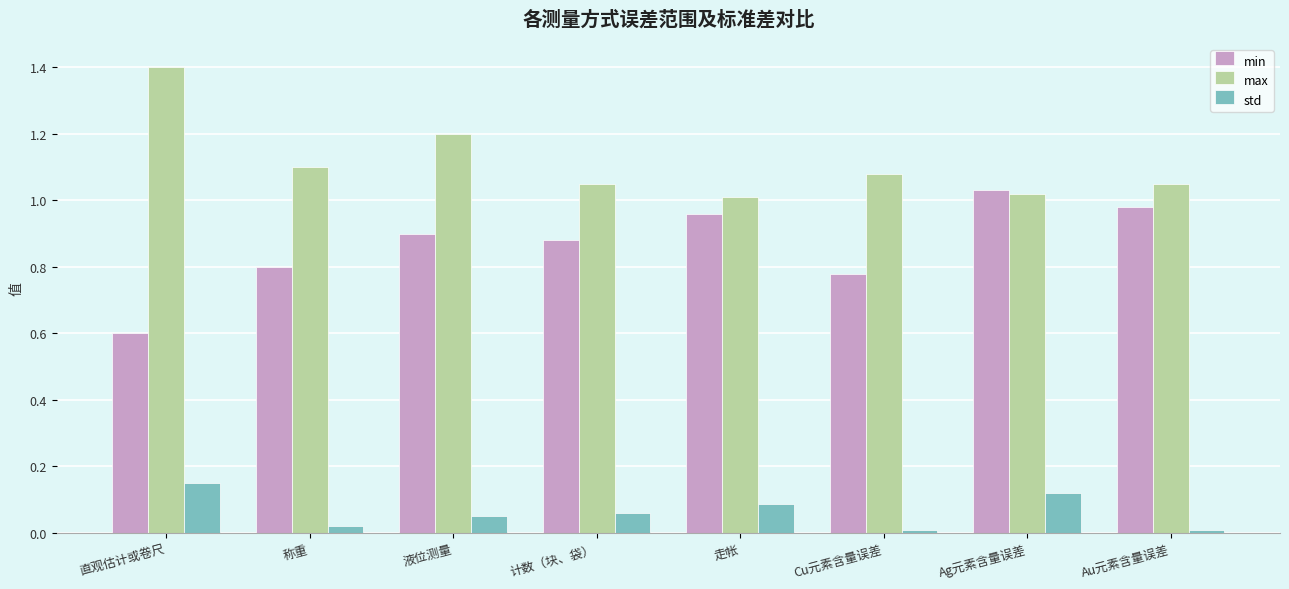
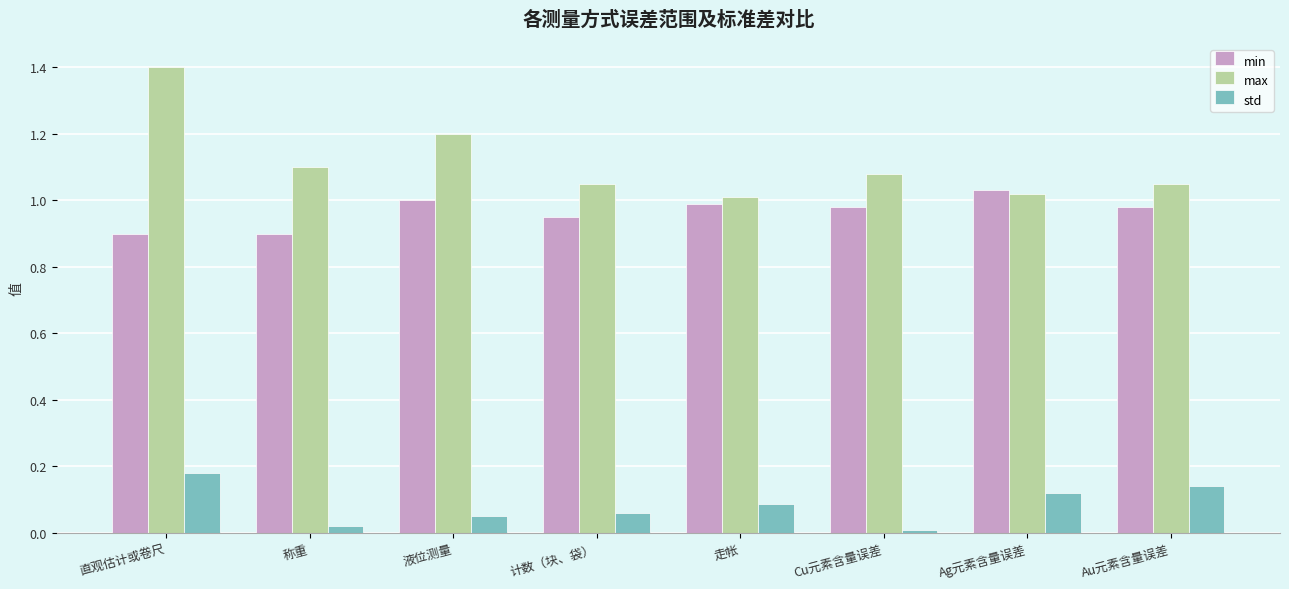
min, 直观估计或卷尺: 0.6 -> 0.9
std, 直观估计或卷尺: 0.15 -> 0.18
min, 称重: 0.8 -> 0.9
min, 液位测量: 0.9 -> 1.0
min, 计数（块、袋）: 0.88 -> 0.95
min, 走帐: 0.96 -> 0.99
min, Cu元素含量误差: 0.78 -> 0.98
std, Au元素含量误差: 0.01 -> 0.14
